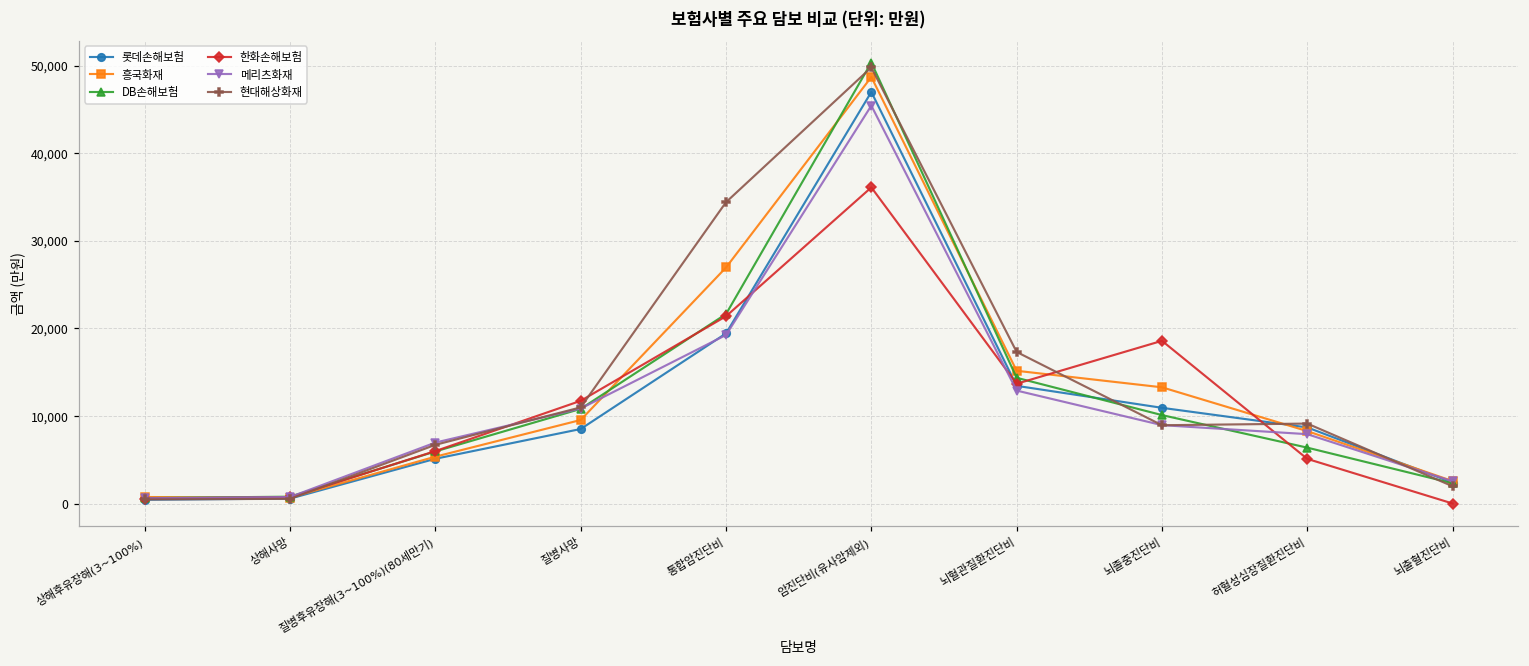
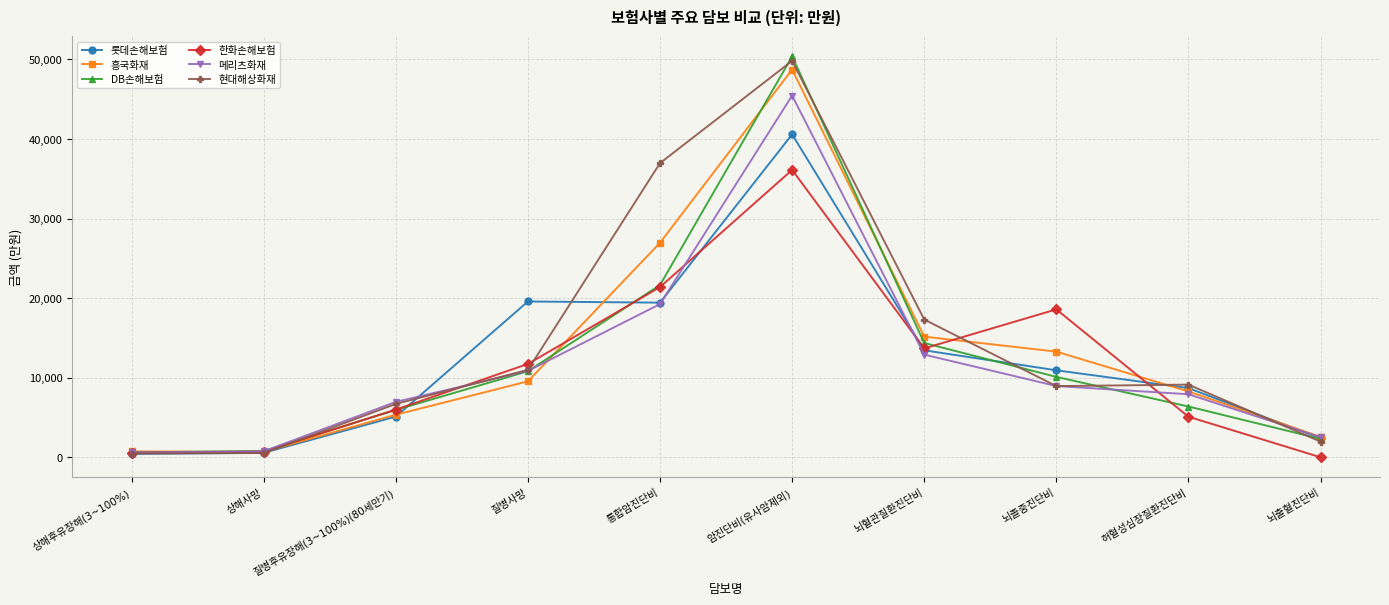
롯데손해보험, 질병사망: 9,000 -> 20,000
현대해상화재, 통합암진단비: 34,000 -> 37,000
롯데손해보험, 암진단비(유사암제외): 47,000 -> 41,000
